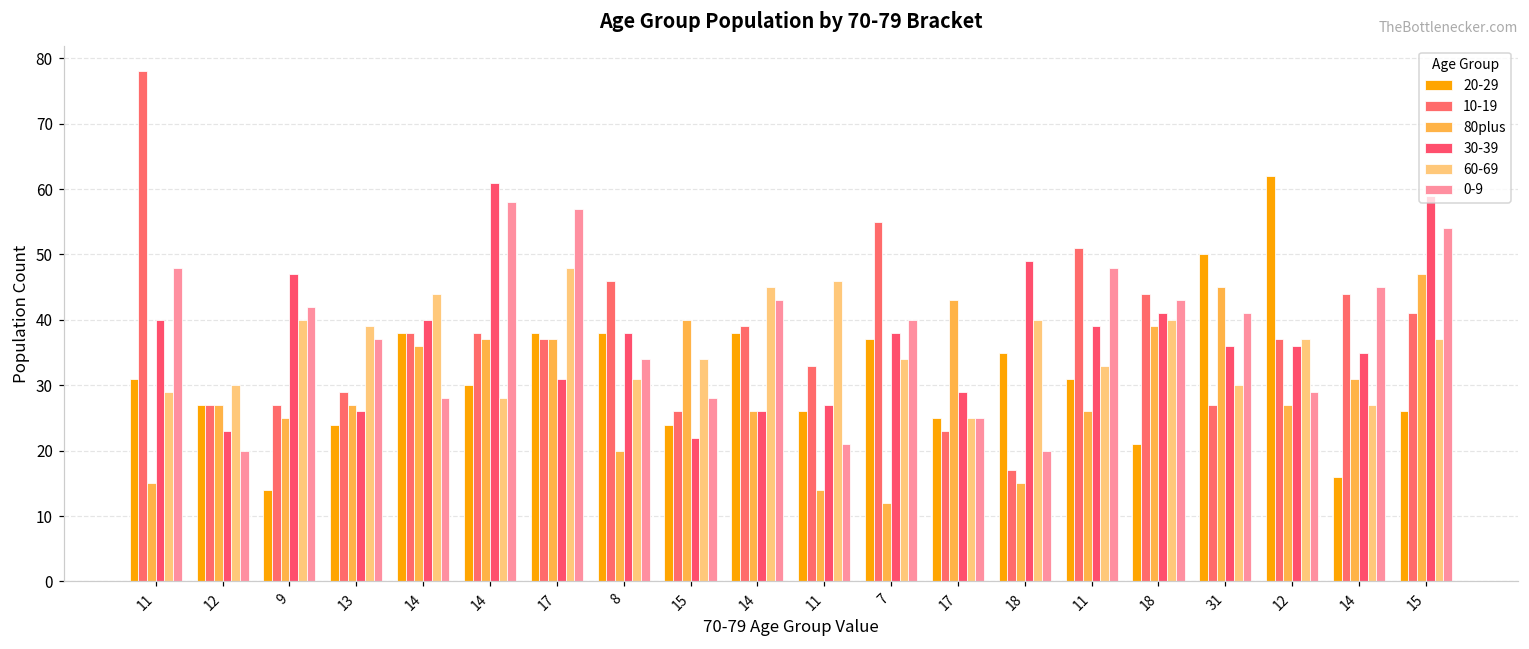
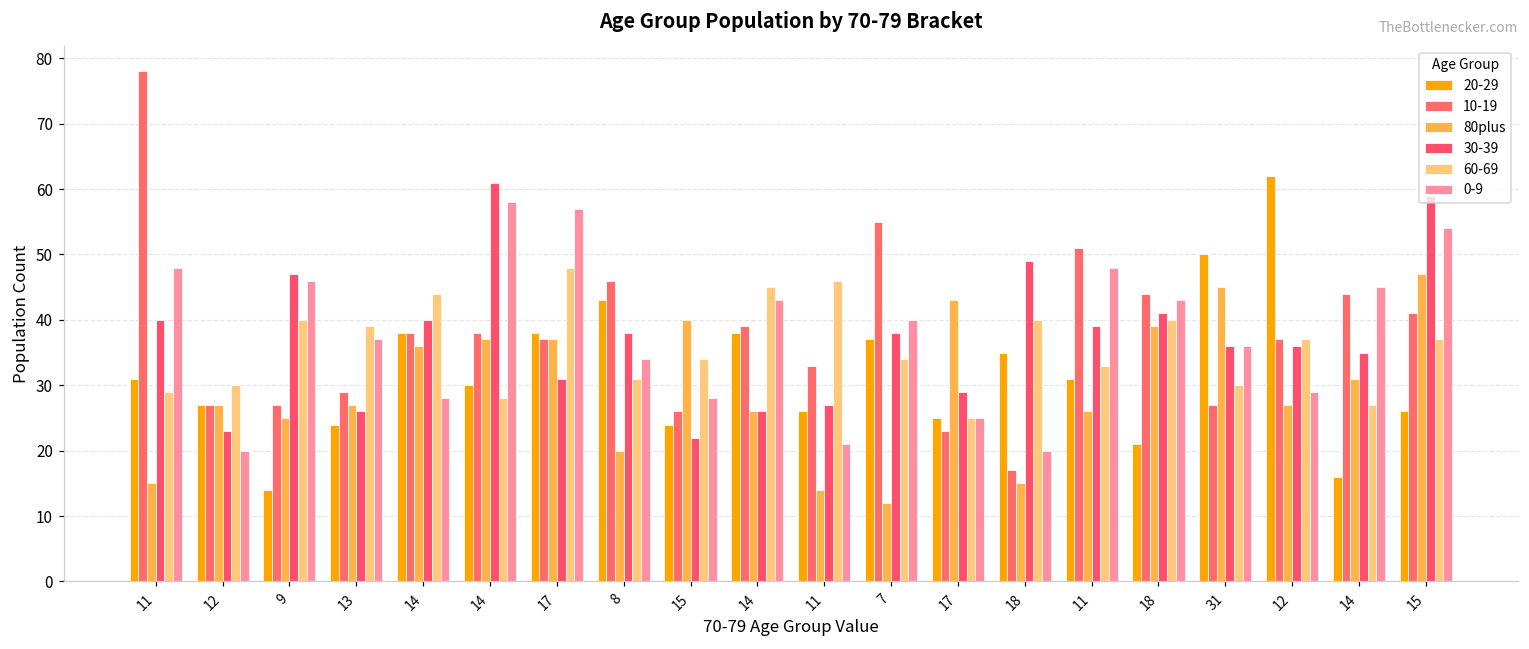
0-9, 9: 42 -> 46
20-29, 8: 38 -> 43
0-9, 31: 41 -> 36
